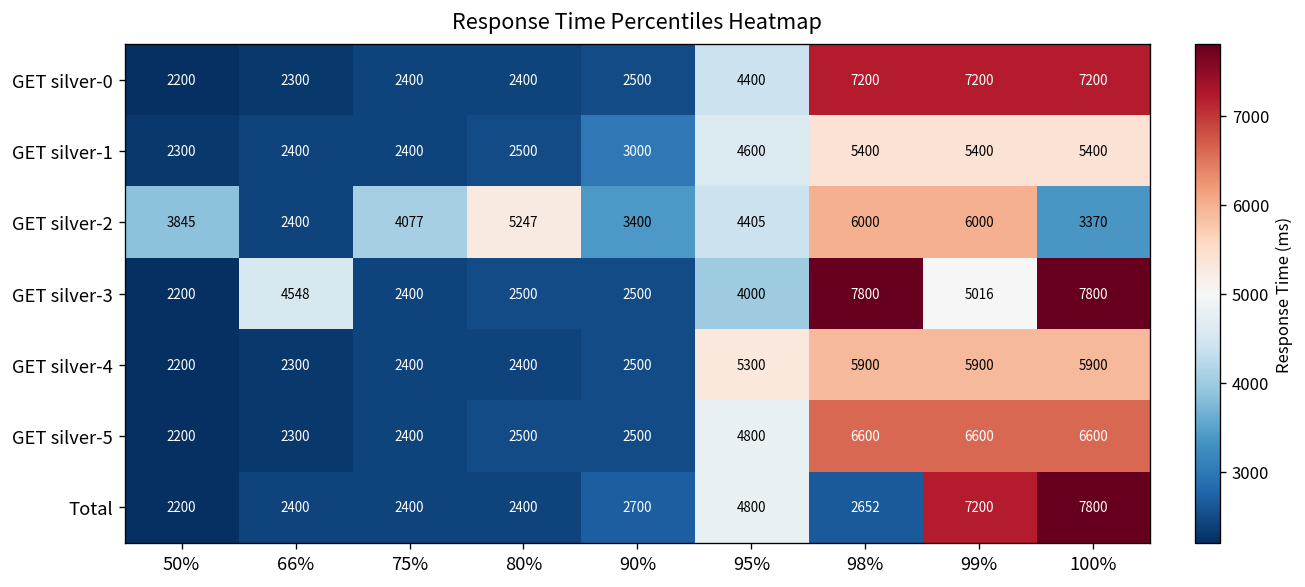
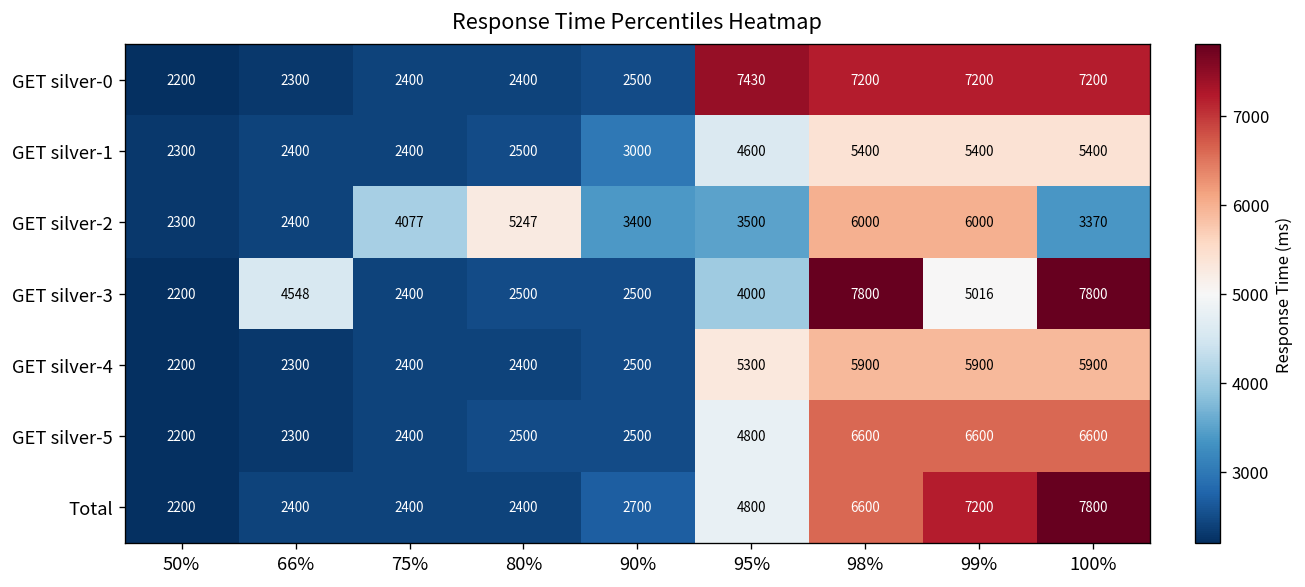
GET silver-0, 95%: 4400 -> 7430
GET silver-2, 50%: 3845 -> 2300
GET silver-2, 95%: 4405 -> 3500
Total, 98%: 2652 -> 6600
